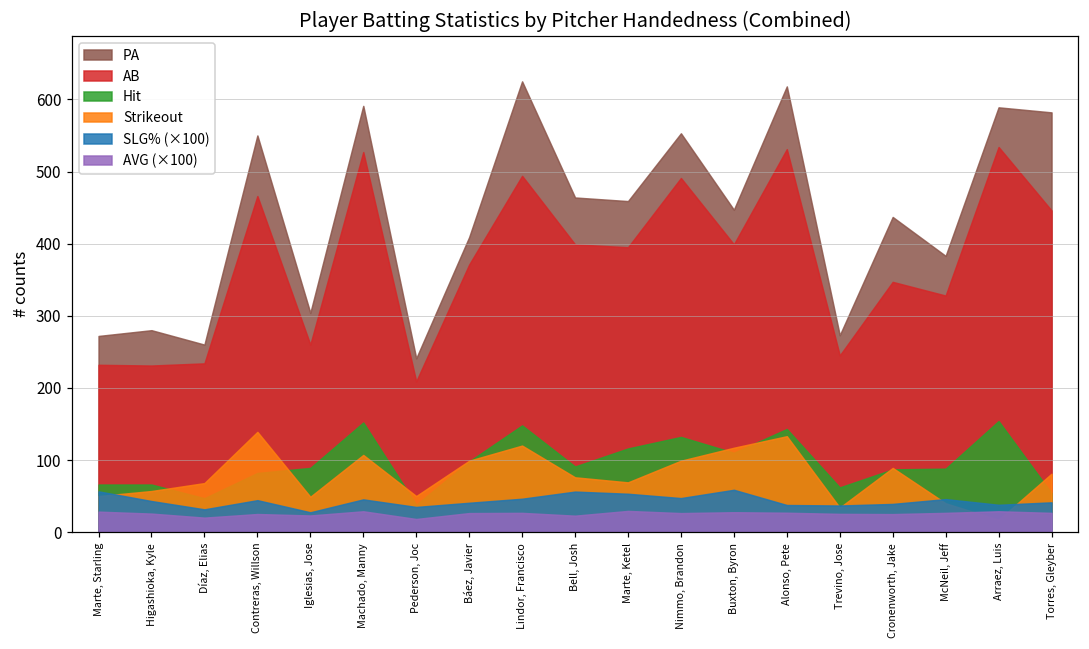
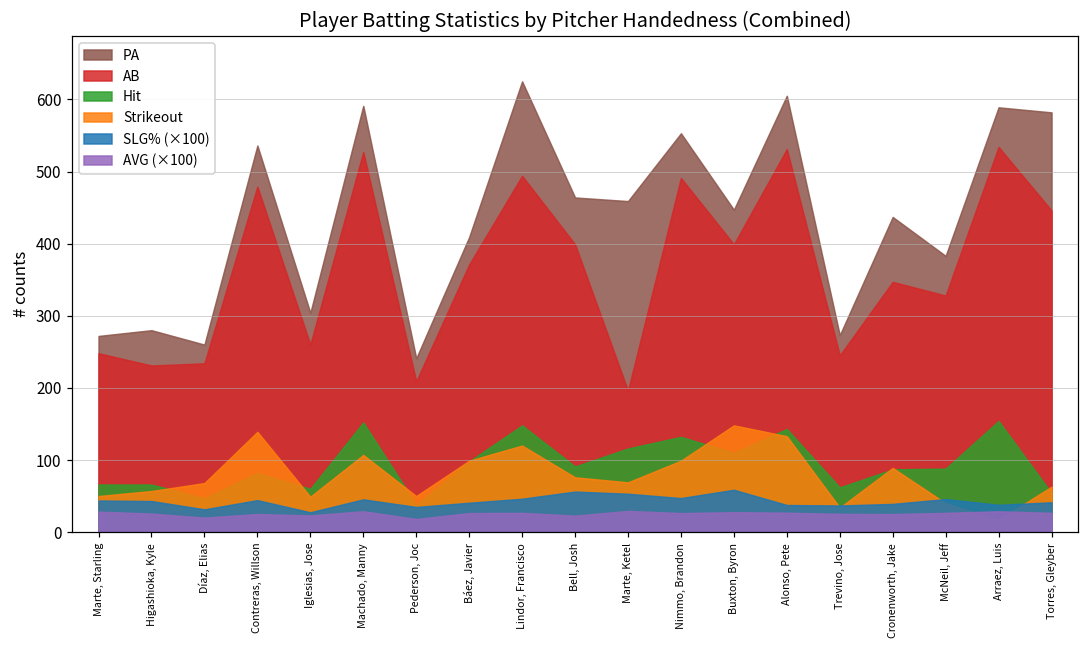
AB, Marte, Starling: 230 -> 250
SLG% (×100), Marte, Starling: 60 -> 40
PA, Contreras, Willson: 550 -> 540
AB, Contreras, Willson: 470 -> 480
Hit, Iglesias, Jose: 90 -> 60
AB, Marte, Ketel: 400 -> 200
Strikeout, Buxton, Byron: 120 -> 150
PA, Alonso, Pete: 620 -> 610
Strikeout, Torres, Gleyber: 80 -> 60
